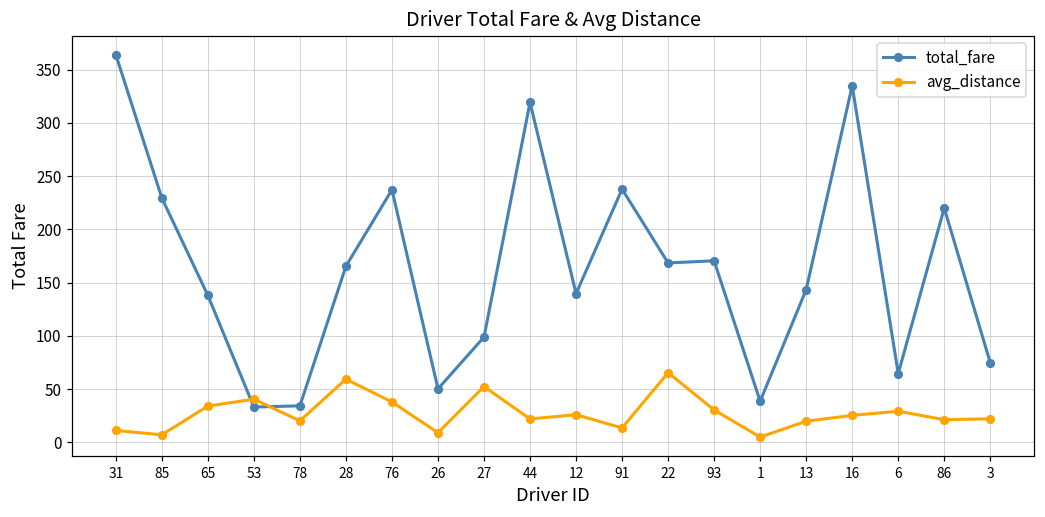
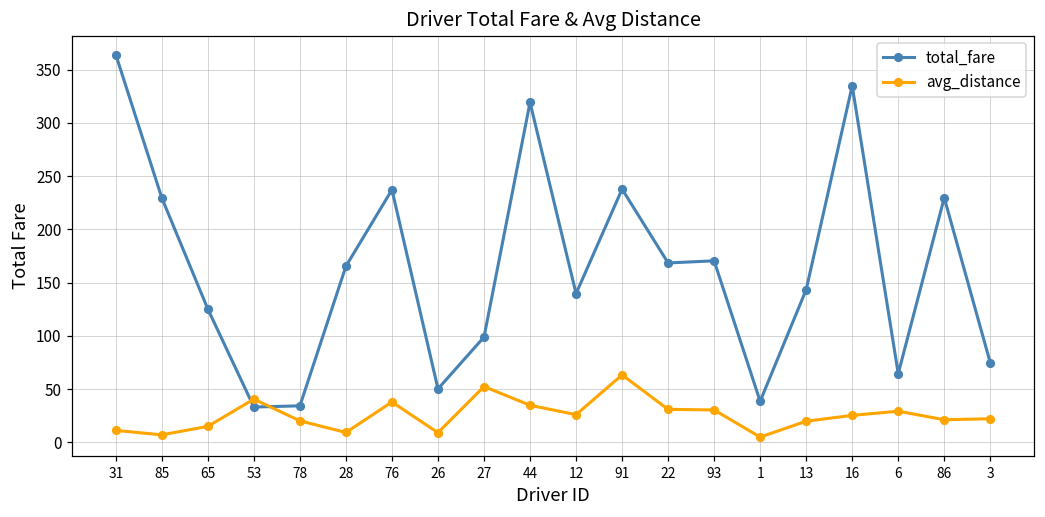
total_fare, 65: 140 -> 130
avg_distance, 65: 30 -> 10
avg_distance, 28: 60 -> 10
avg_distance, 44: 20 -> 30
avg_distance, 91: 10 -> 60
avg_distance, 22: 70 -> 30
total_fare, 86: 220 -> 230
